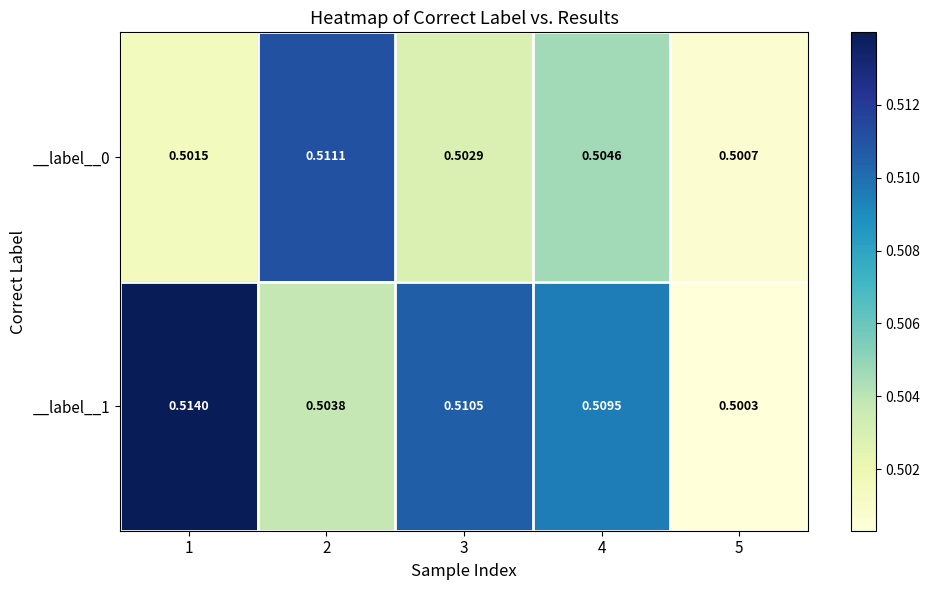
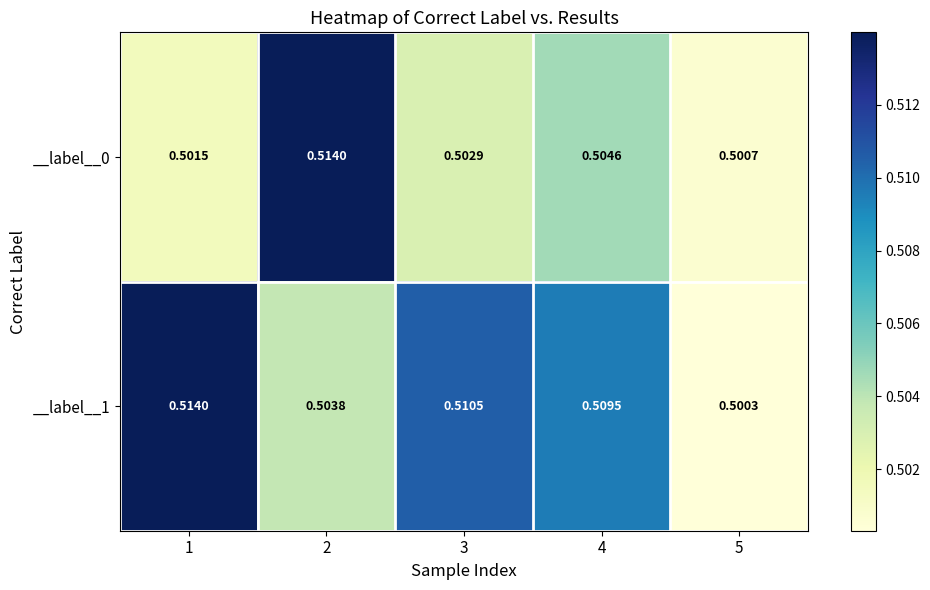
__label__0, 2: 0.5111 -> 0.5140
